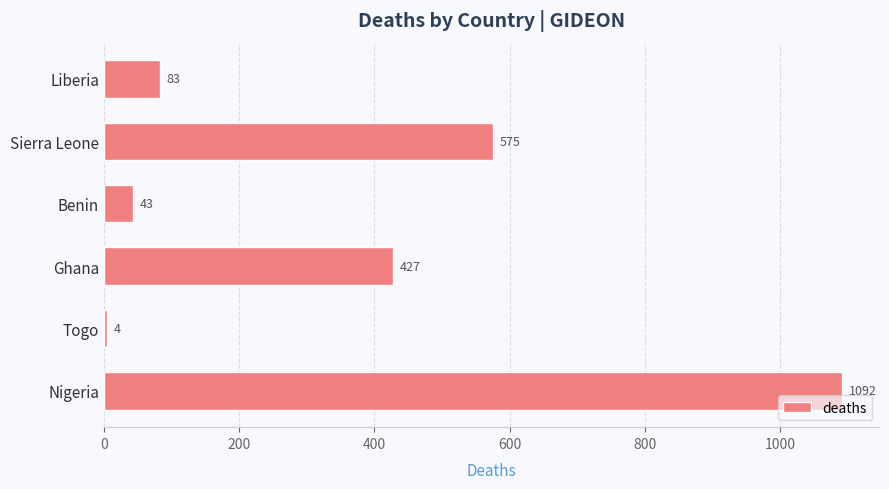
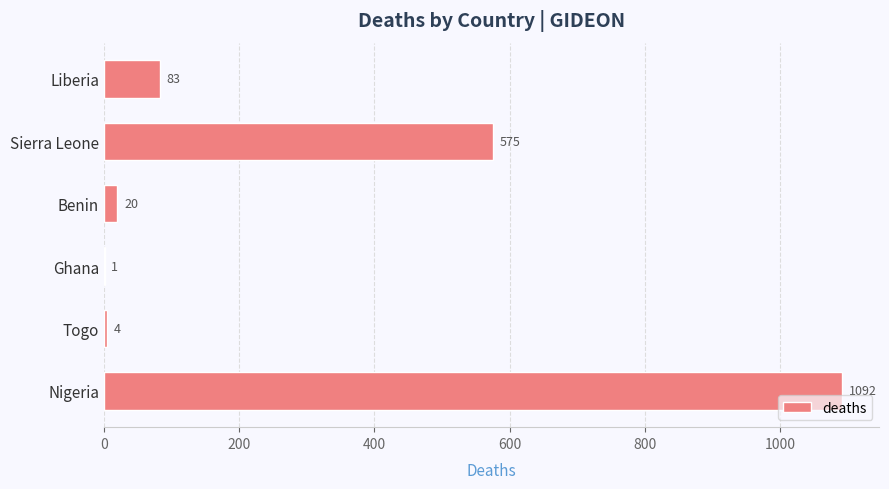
Benin: 43 -> 20
Ghana: 427 -> 1
